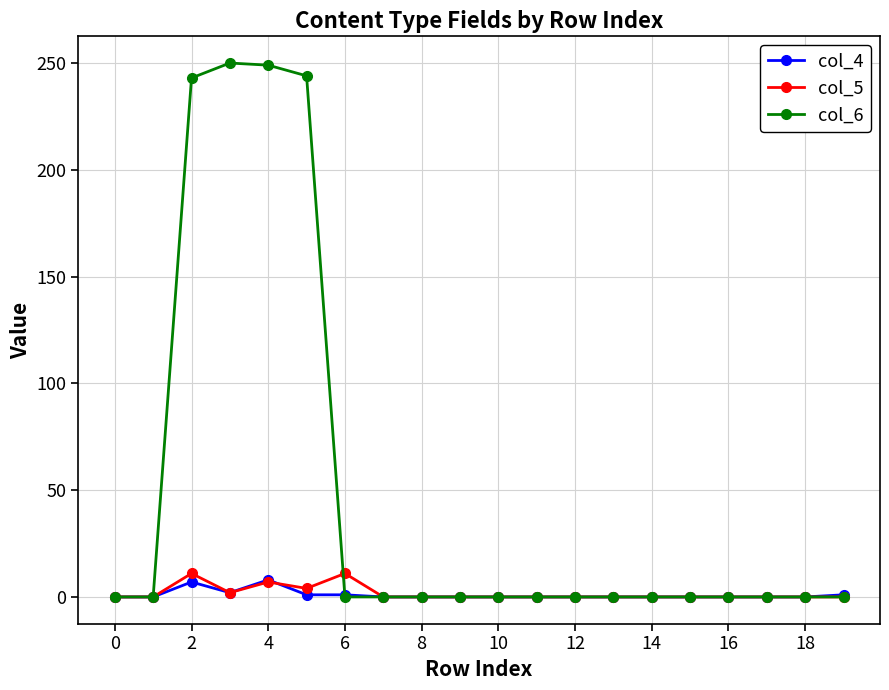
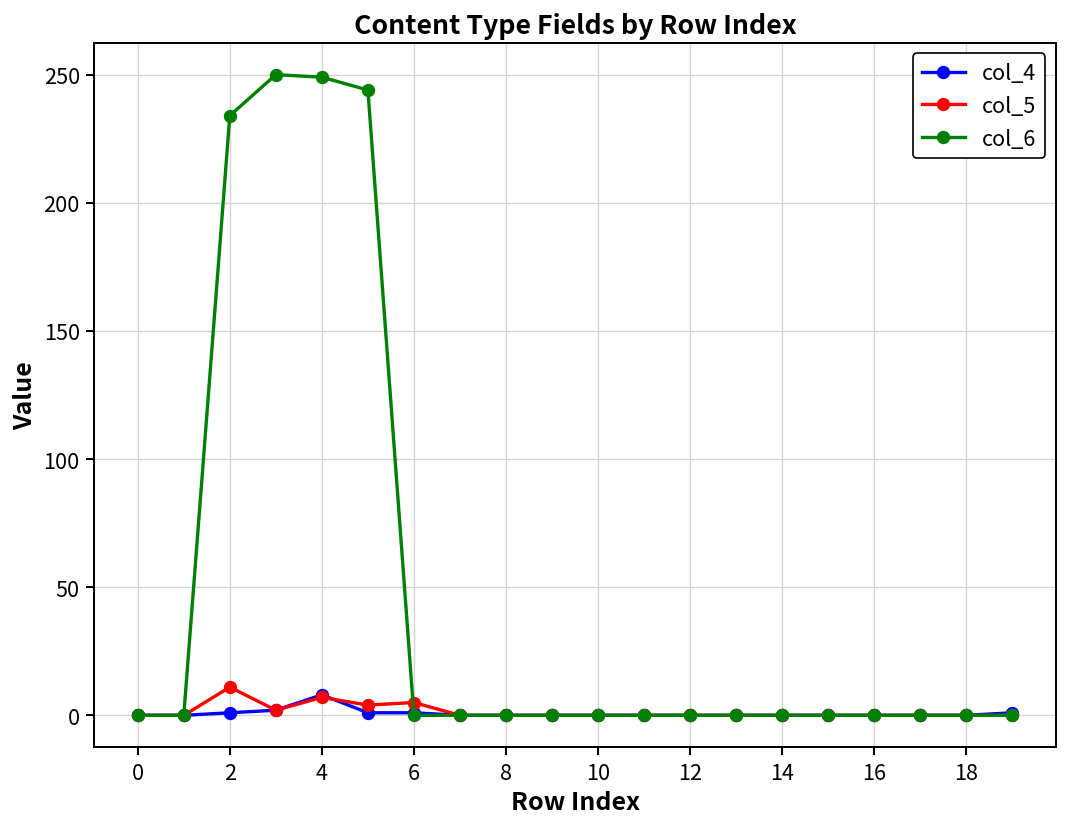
col_4, 2: 7 -> 1
col_6, 2: 243 -> 234
col_5, 6: 11 -> 5
